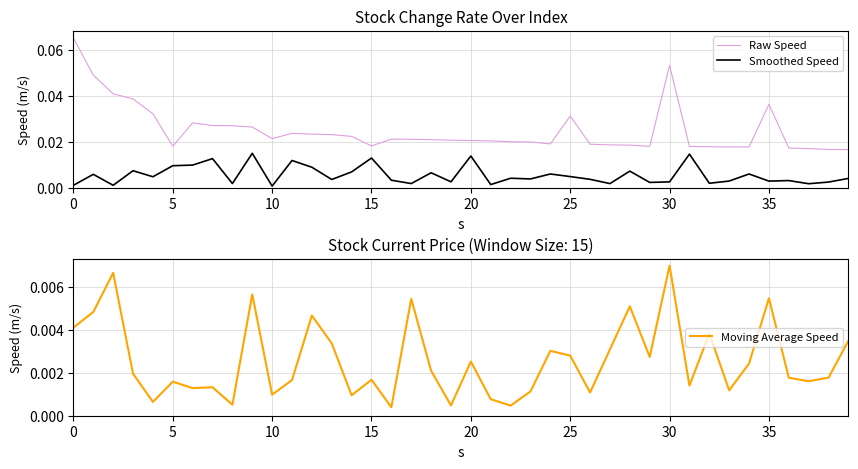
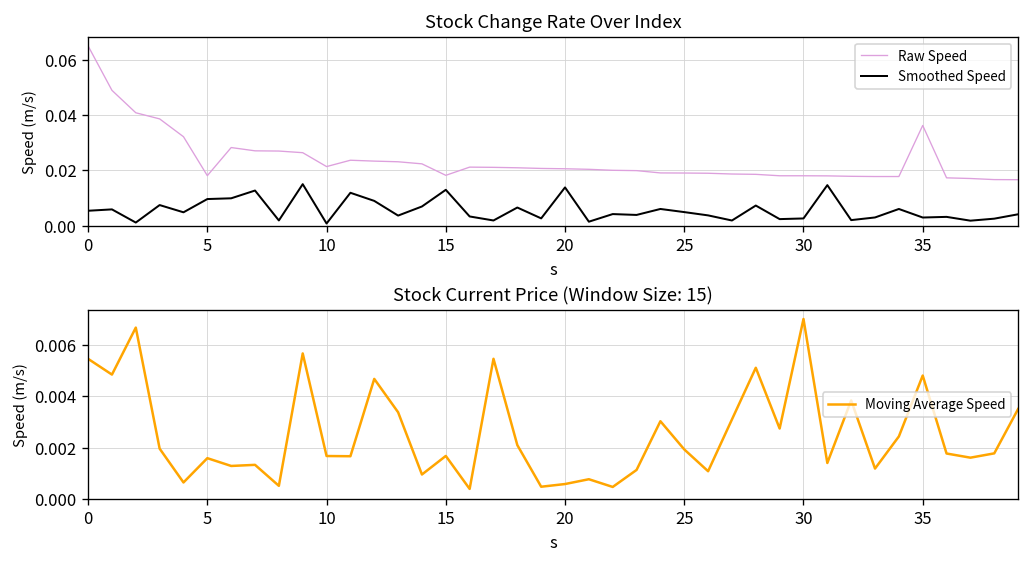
Stock Change Rate Over Index, Smoothed Speed, 0: 0.001 -> 0.005
Stock Change Rate Over Index, Raw Speed, 25: 0.031 -> 0.019
Stock Change Rate Over Index, Raw Speed, 30: 0.053 -> 0.018
Stock Current Price (Window Size: 15), 0: 0.0041 -> 0.0055
Stock Current Price (Window Size: 15), 10: 0.0010 -> 0.0017
Stock Current Price (Window Size: 15), 20: 0.0025 -> 0.0006
Stock Current Price (Window Size: 15), 25: 0.0028 -> 0.0019
Stock Current Price (Window Size: 15), 35: 0.0055 -> 0.0048
